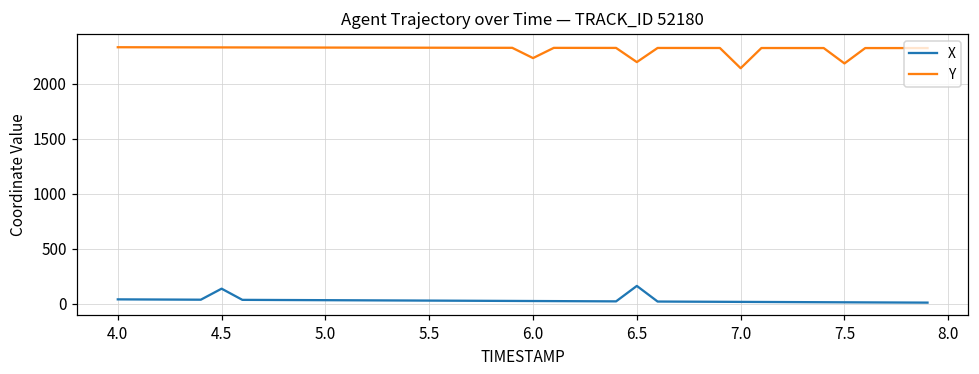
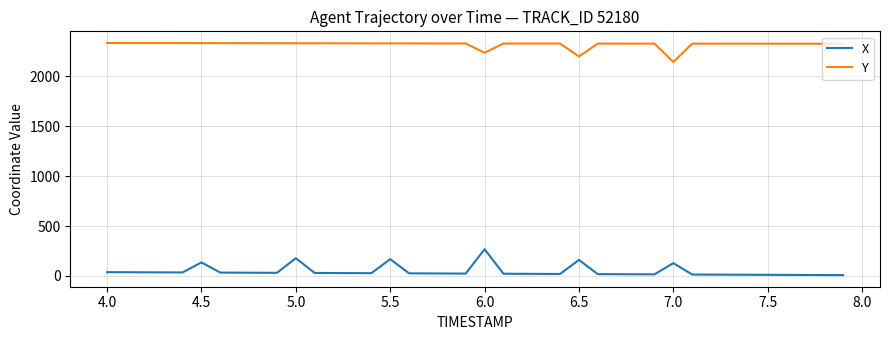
X, 5.0: 0 -> 200
X, 5.5: 0 -> 200
X, 6.0: 0 -> 300
X, 7.0: 0 -> 100
Y, 7.5: 2200 -> 2300
